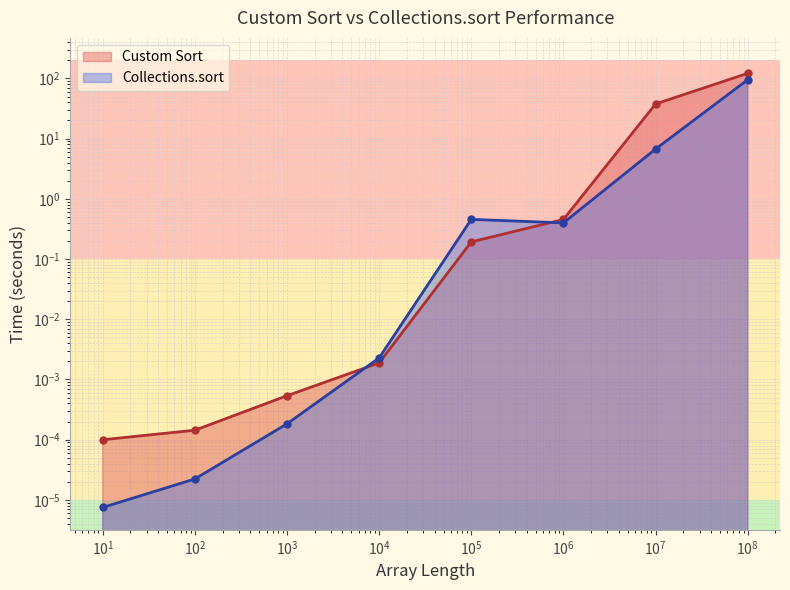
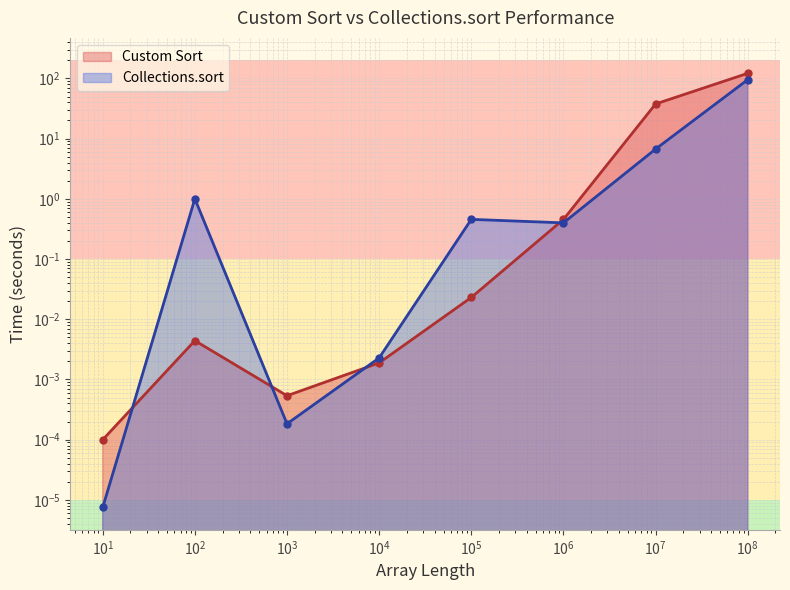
Custom Sort, 10^2: 0.00014 -> 0.004
Collections.sort, 10^2: 0 -> 1
Custom Sort, 10^5: 0.19 -> 0.023
